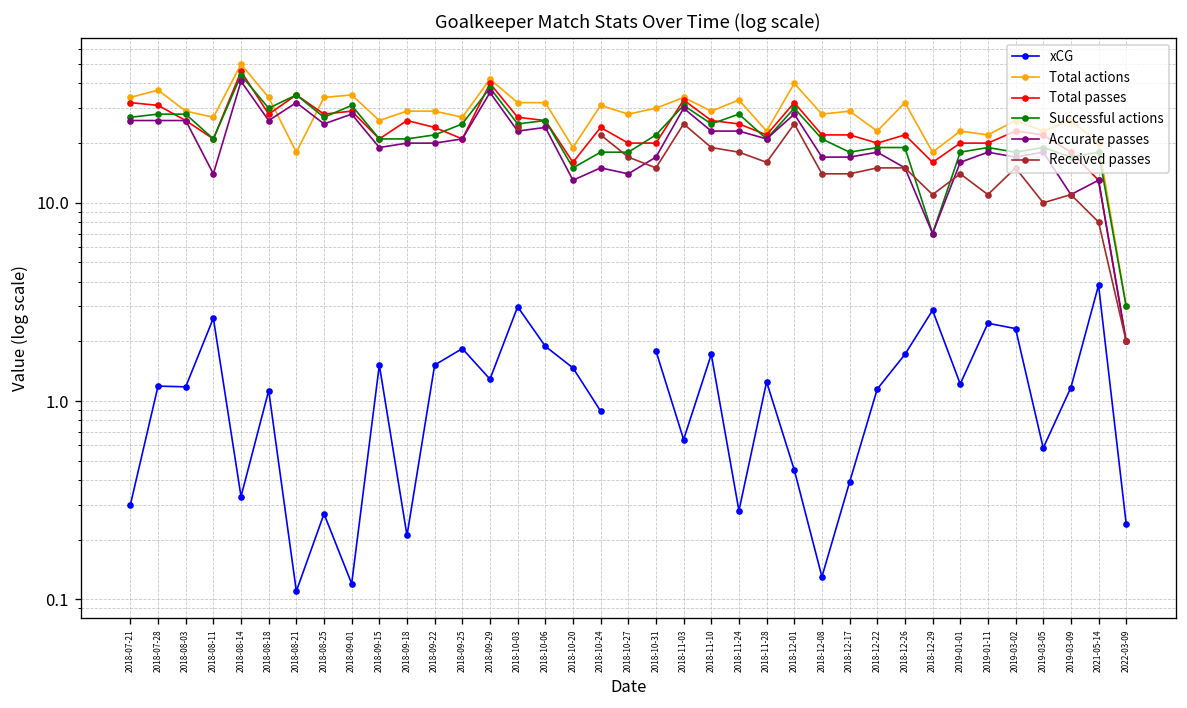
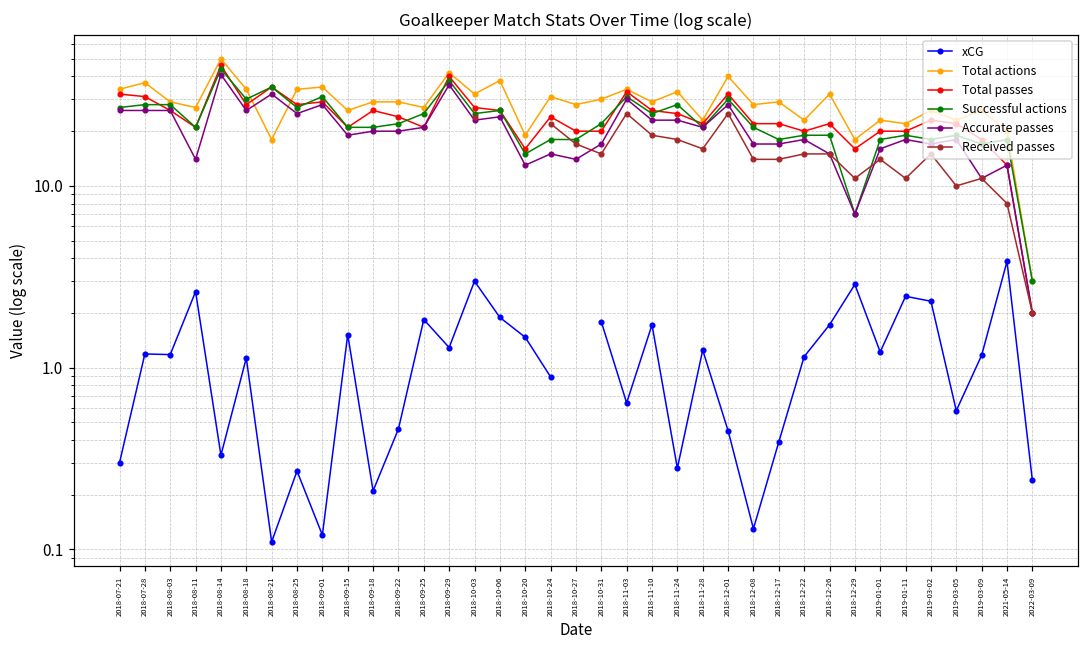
xCG, 2018-09-22: 1.5 -> 0.46
Total actions, 2018-10-06: 32 -> 38
